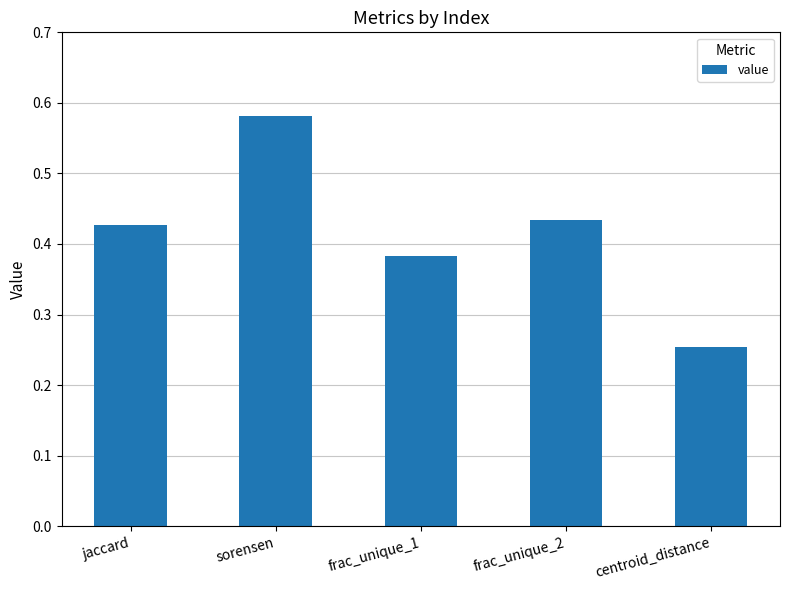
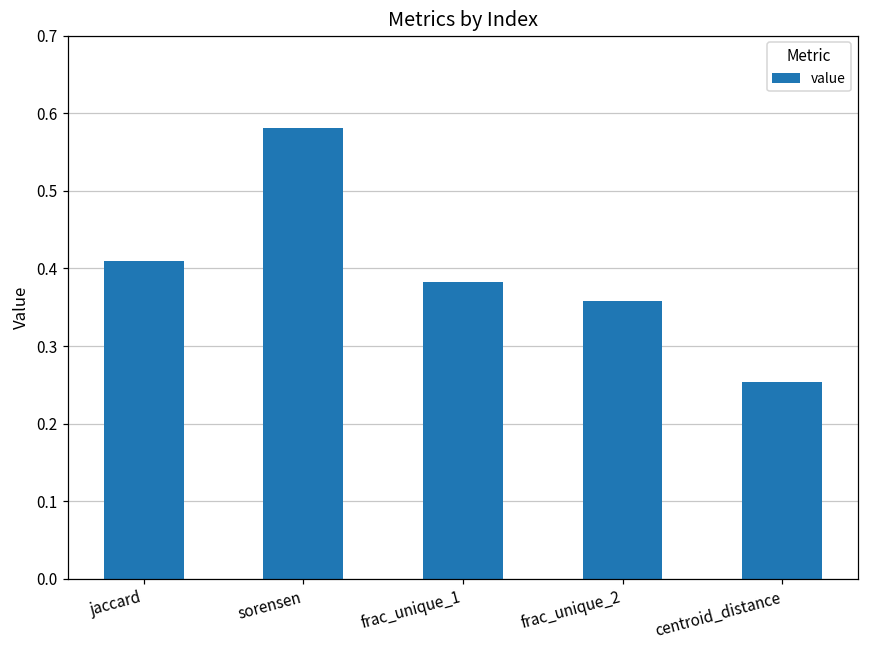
jaccard: 0.43 -> 0.41
frac_unique_2: 0.43 -> 0.36
